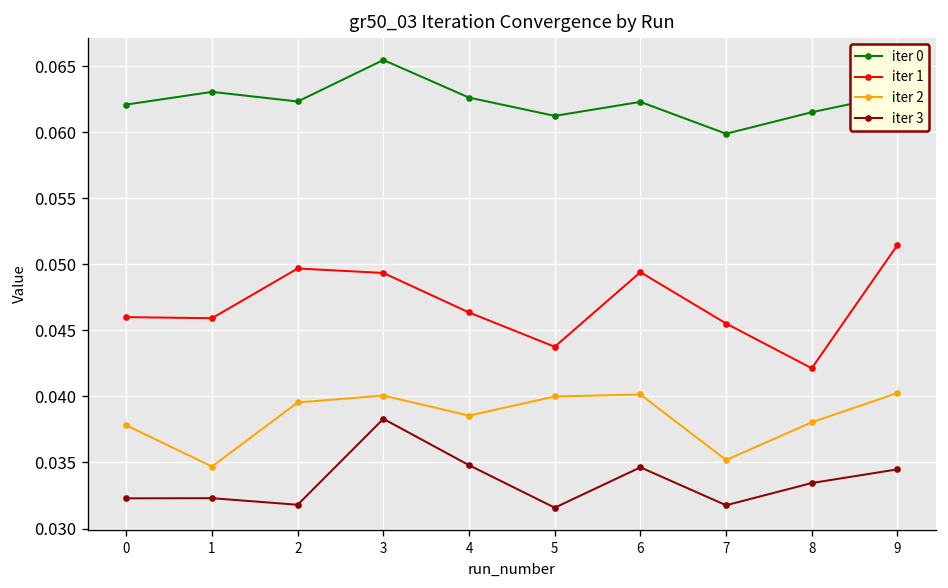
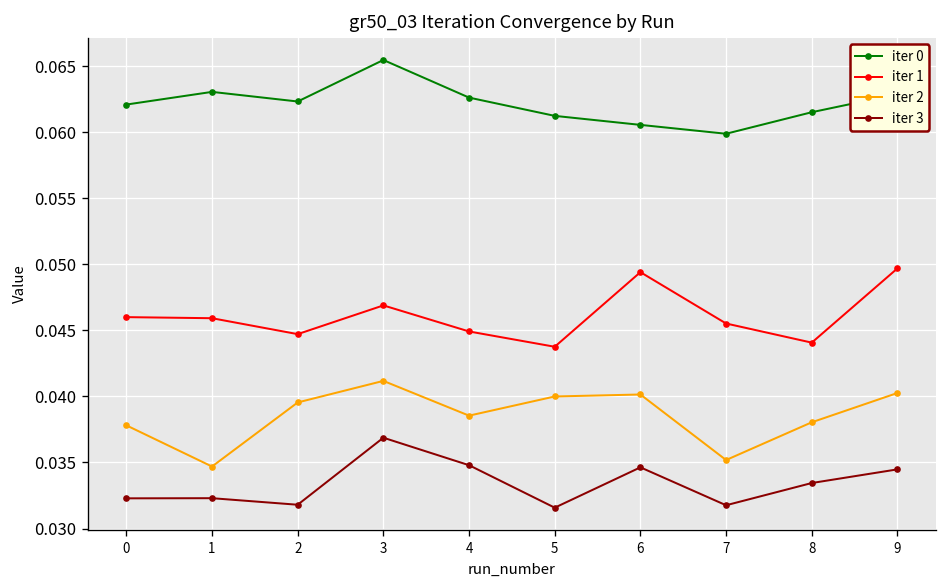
iter 1, 2: 0.0497 -> 0.0447
iter 1, 3: 0.0493 -> 0.0469
iter 2, 3: 0.0401 -> 0.0412
iter 3, 3: 0.0383 -> 0.0369
iter 1, 4: 0.0464 -> 0.0449
iter 0, 6: 0.0623 -> 0.0606
iter 1, 8: 0.0421 -> 0.0441
iter 1, 9: 0.0515 -> 0.0497
